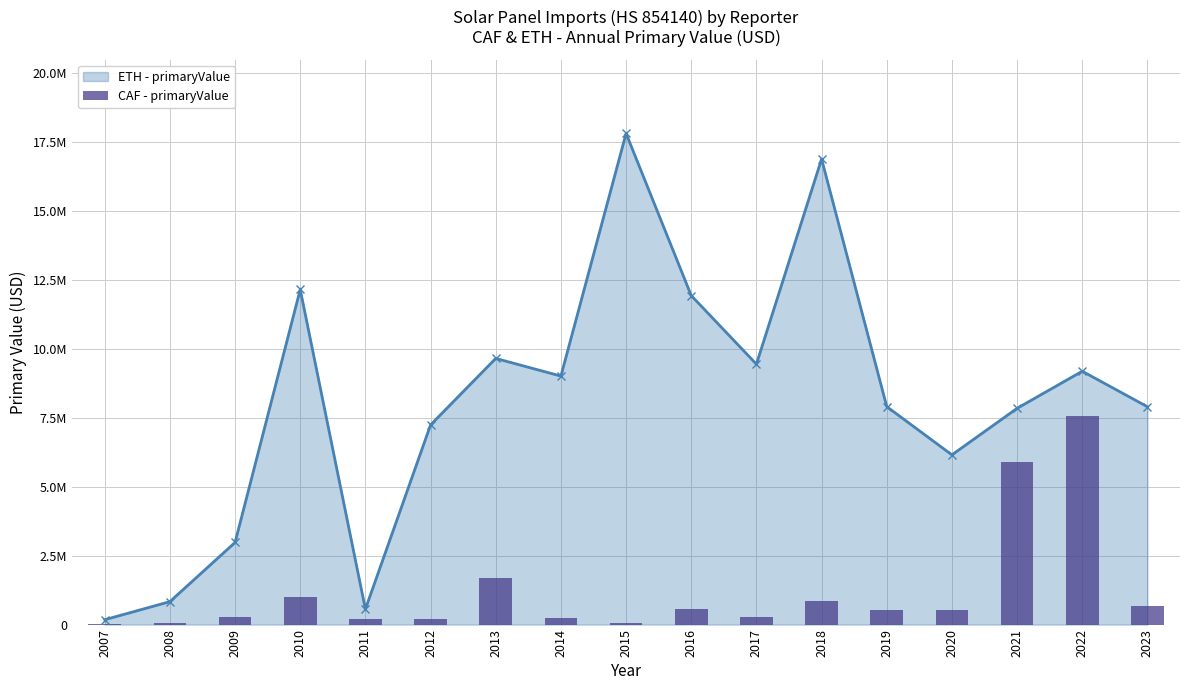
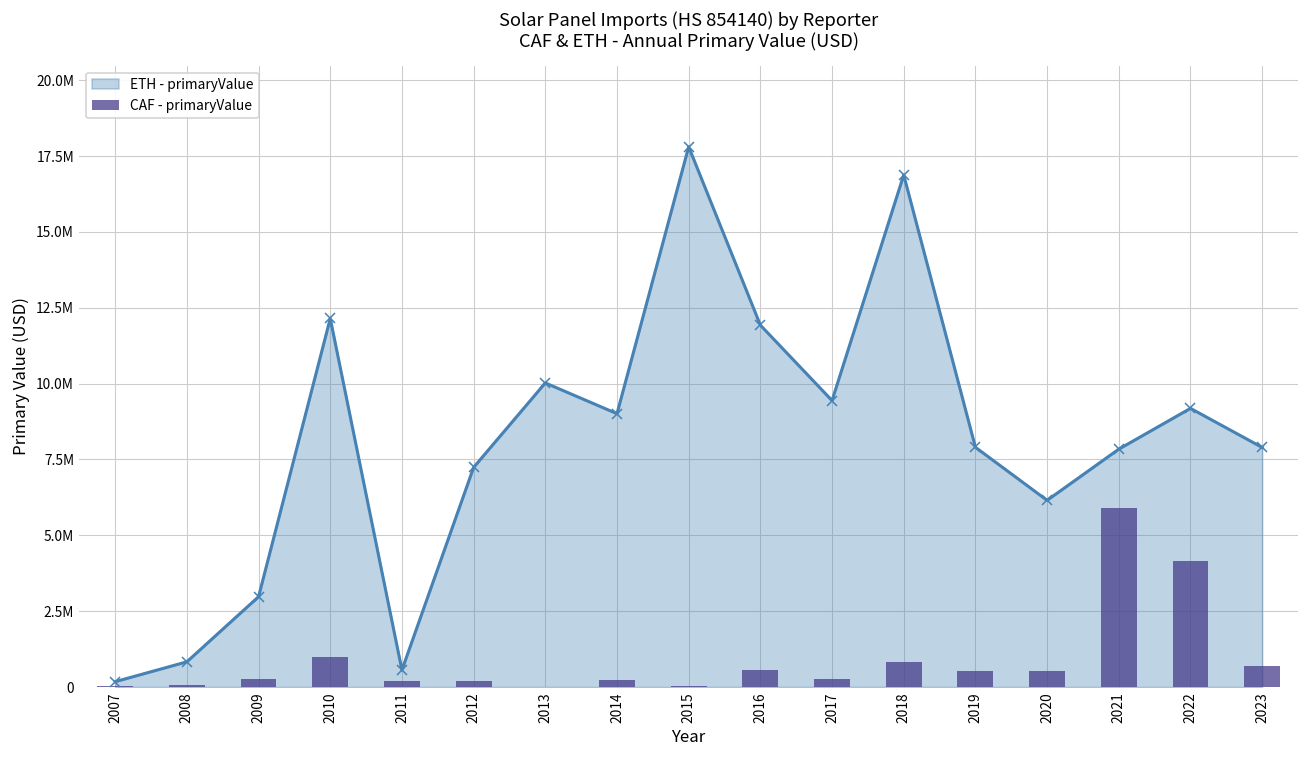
ETH - primaryValue, 2013: 9600000 -> 10000000
CAF - primaryValue, 2013: 1700000 -> 0
CAF - primaryValue, 2022: 7500000 -> 4200000
